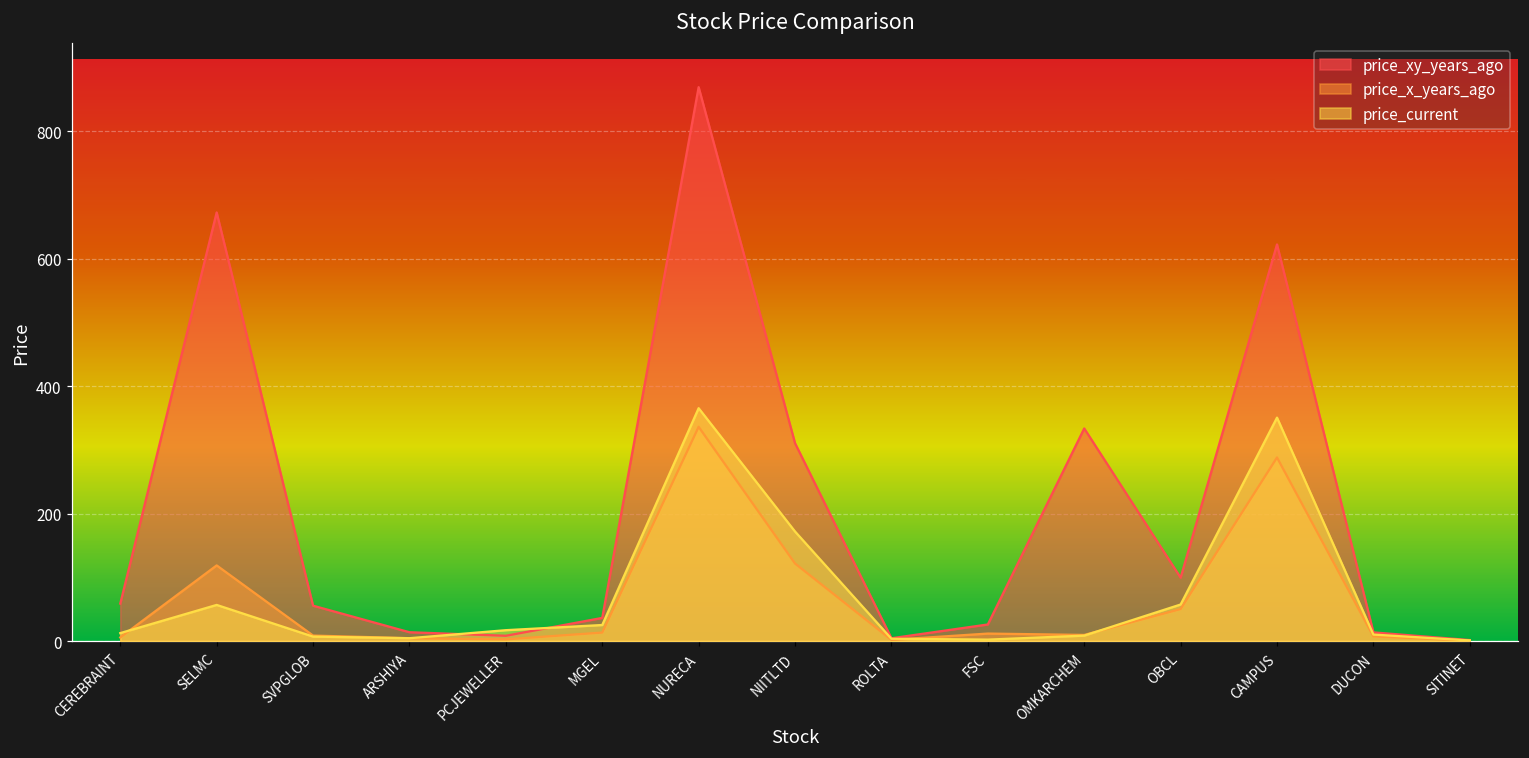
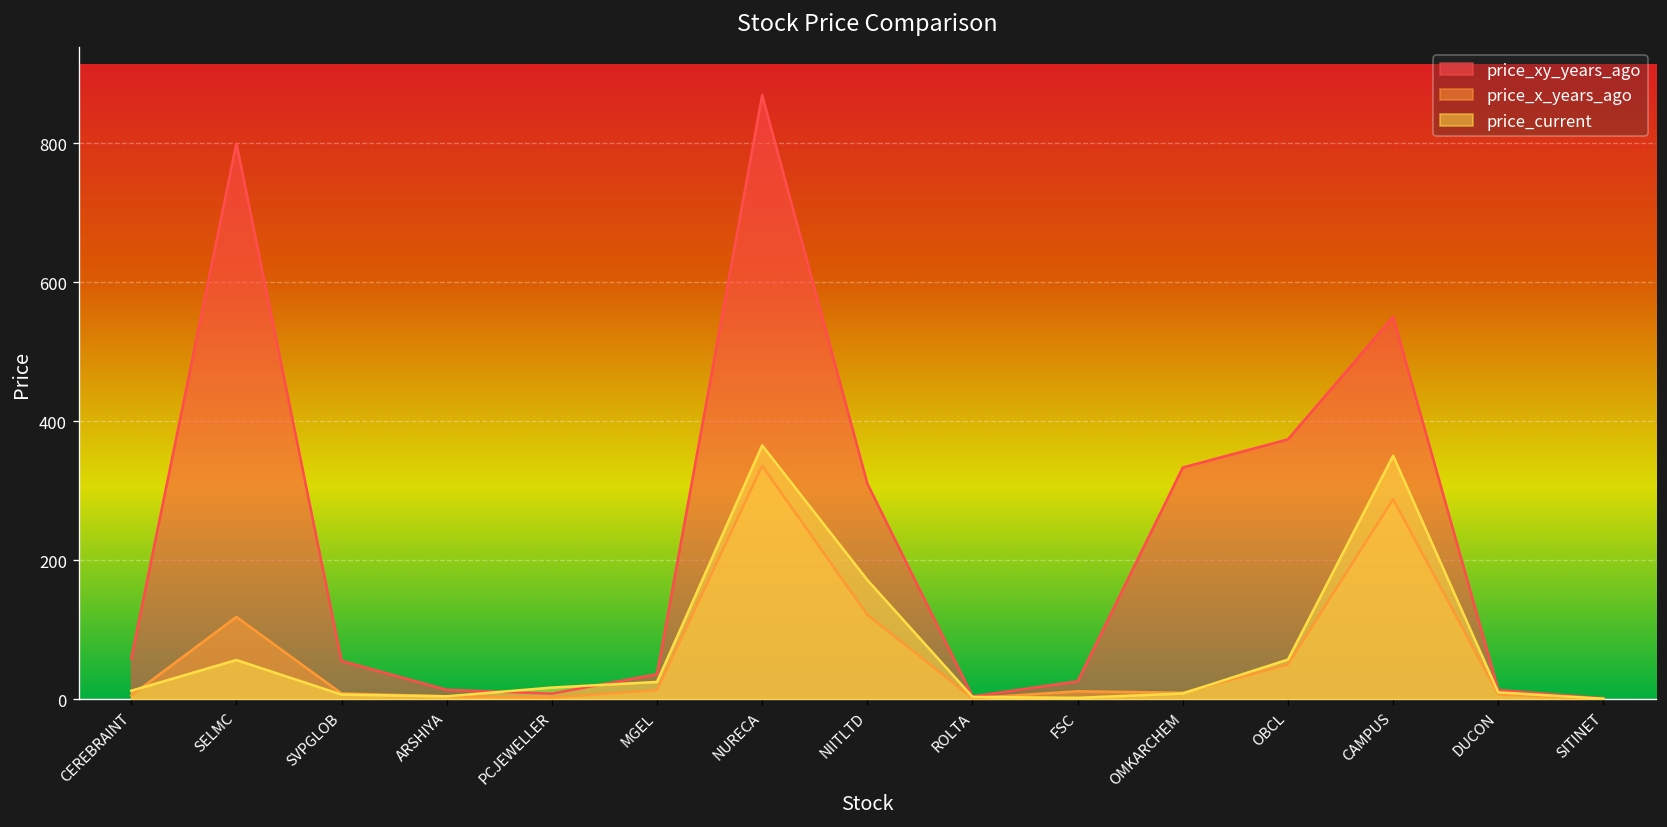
price_xy_years_ago, SELMC: 670 -> 800
price_xy_years_ago, OBCL: 100 -> 370
price_xy_years_ago, CAMPUS: 620 -> 550
